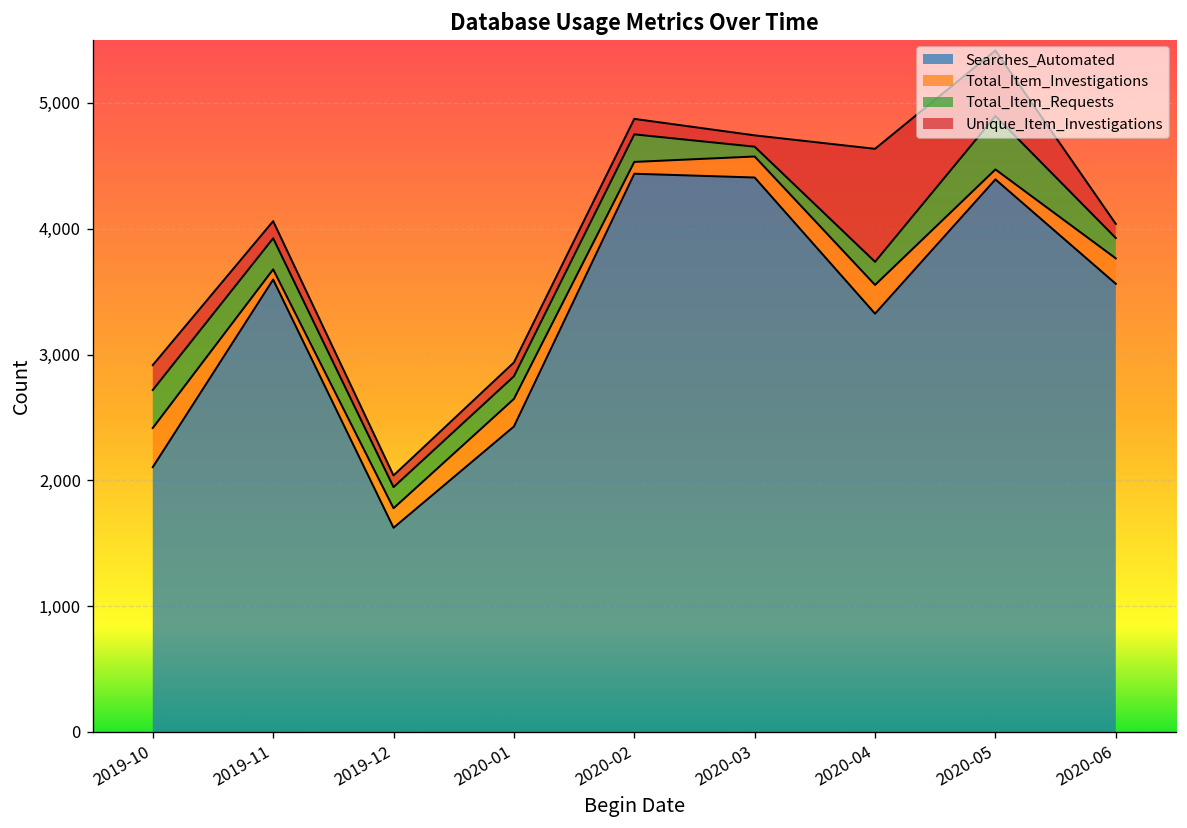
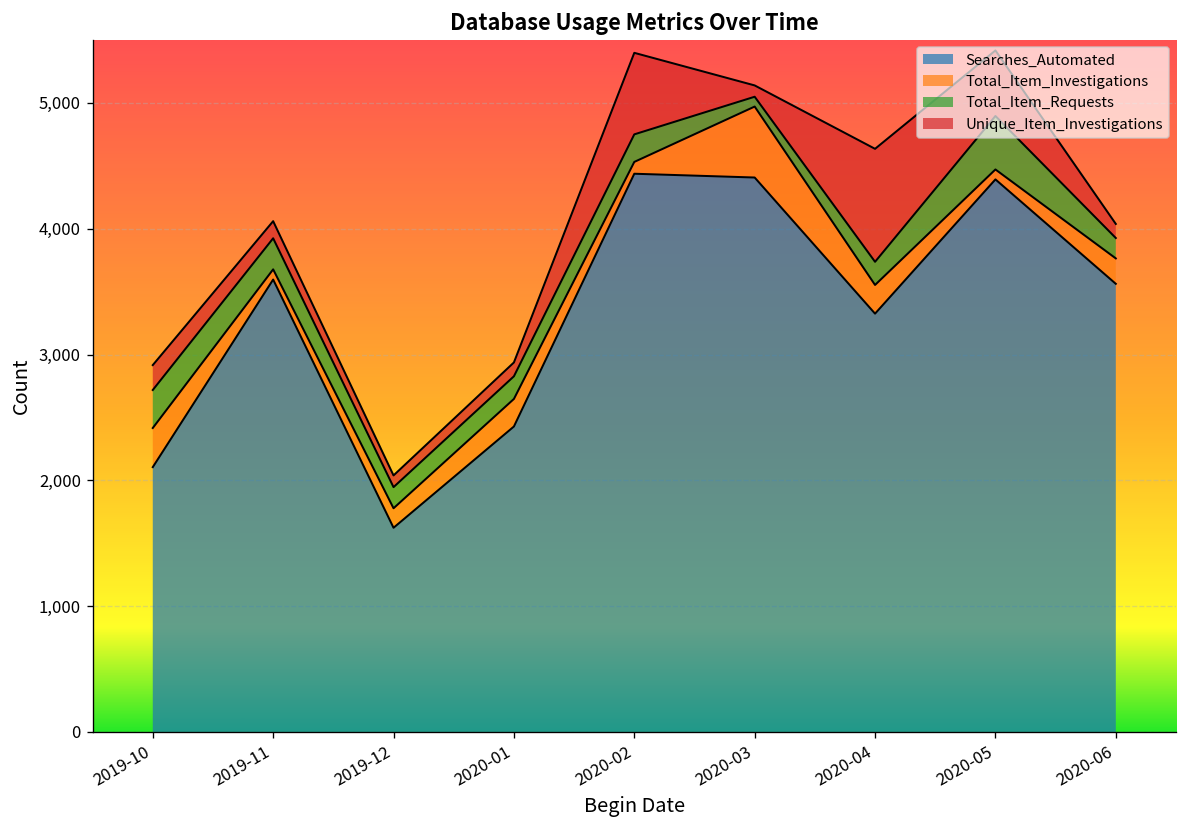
Unique_Item_Investigations, 2020-02: 120 -> 650
Total_Item_Investigations, 2020-03: 170 -> 560
